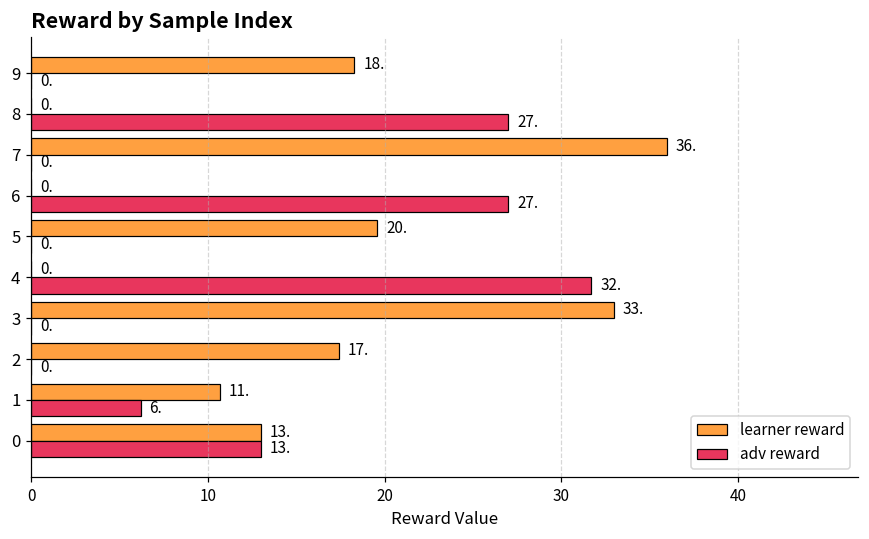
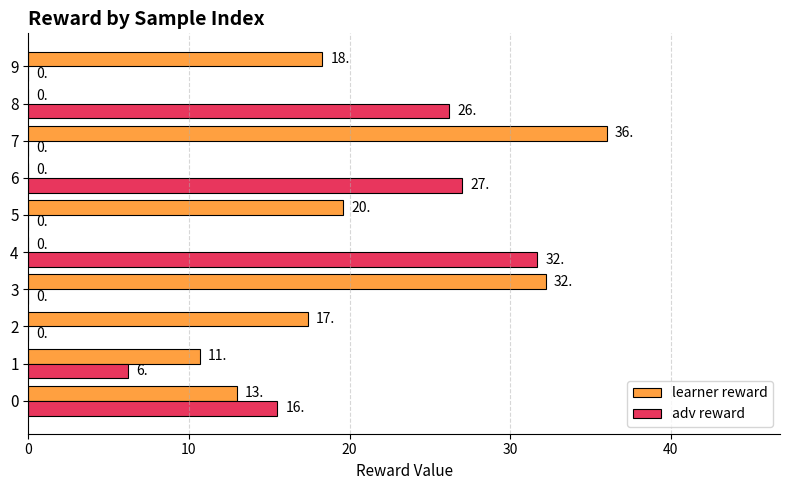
adv reward, 8: 27. -> 26.
learner reward, 3: 33. -> 32.
adv reward, 0: 13. -> 16.
